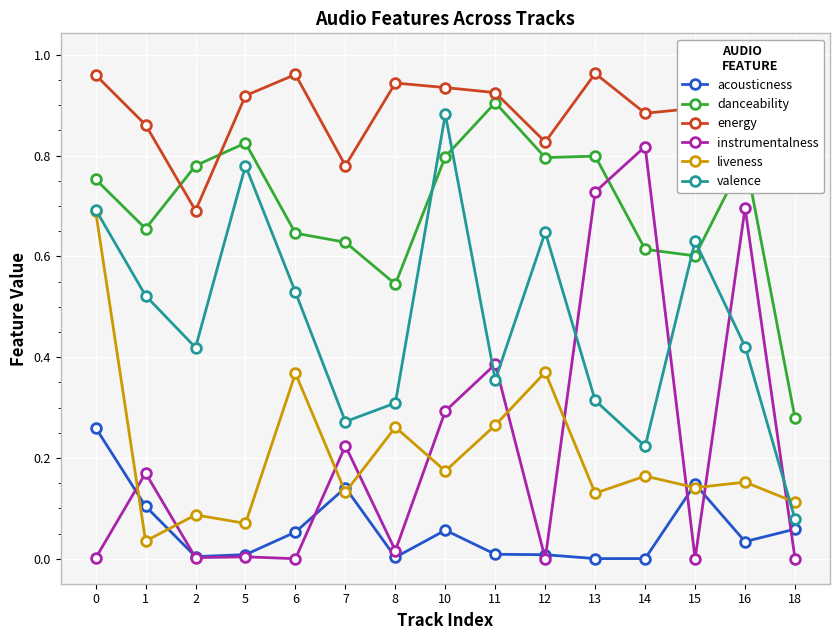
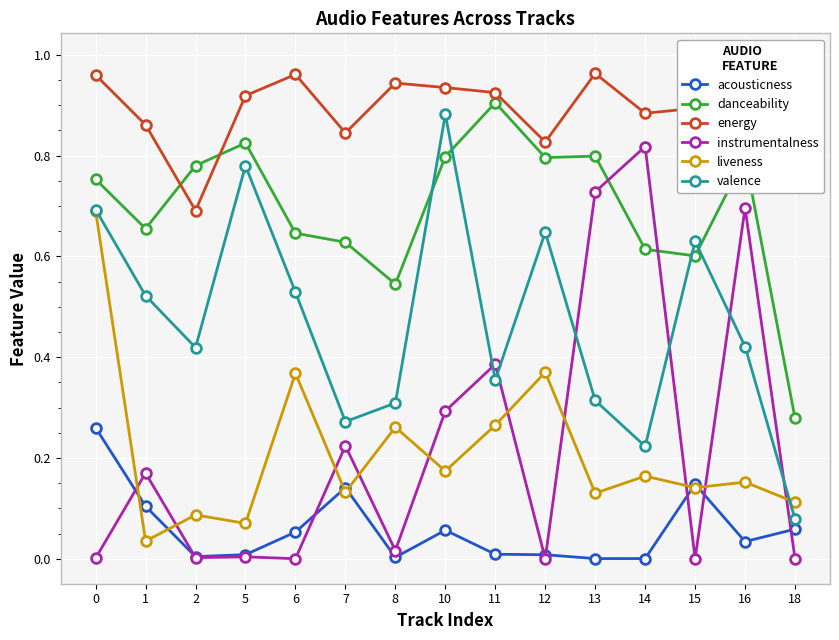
energy, 7: 0.78 -> 0.85
